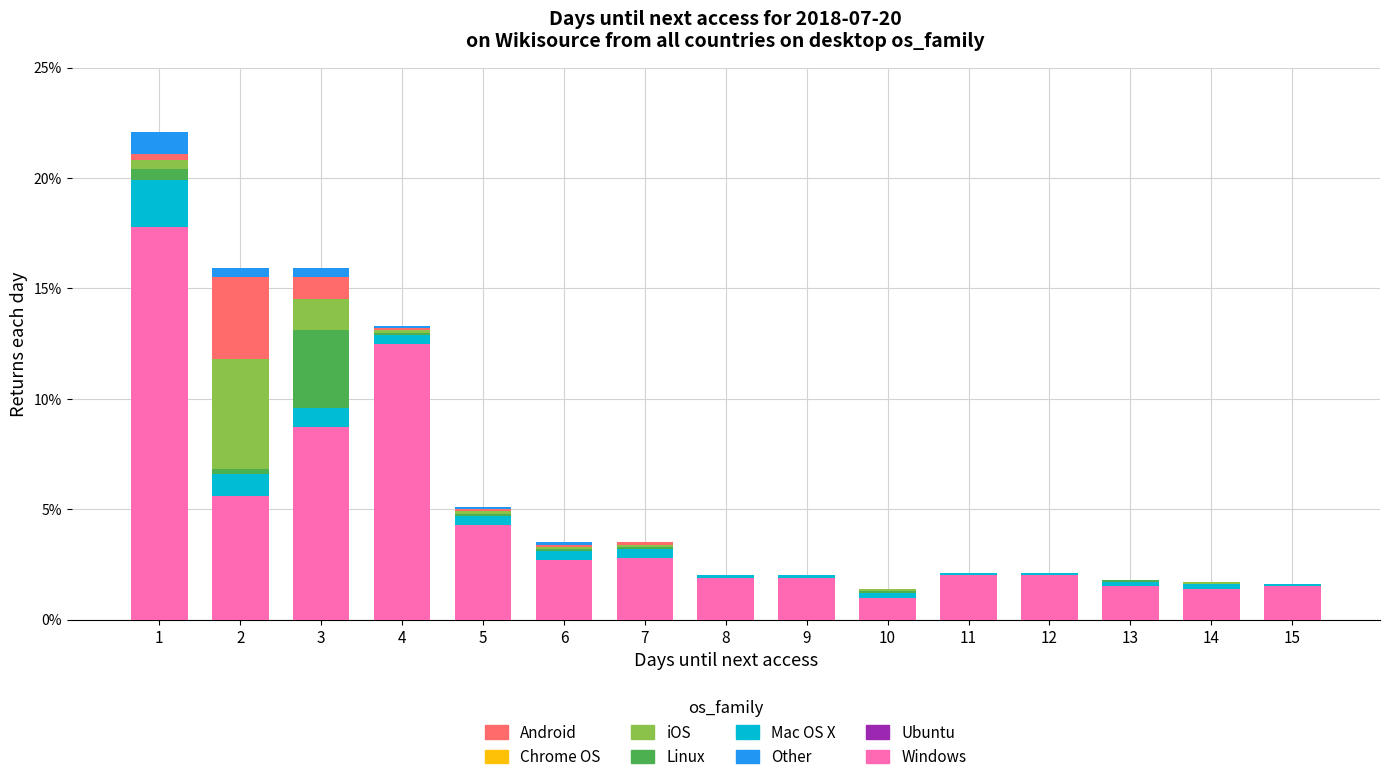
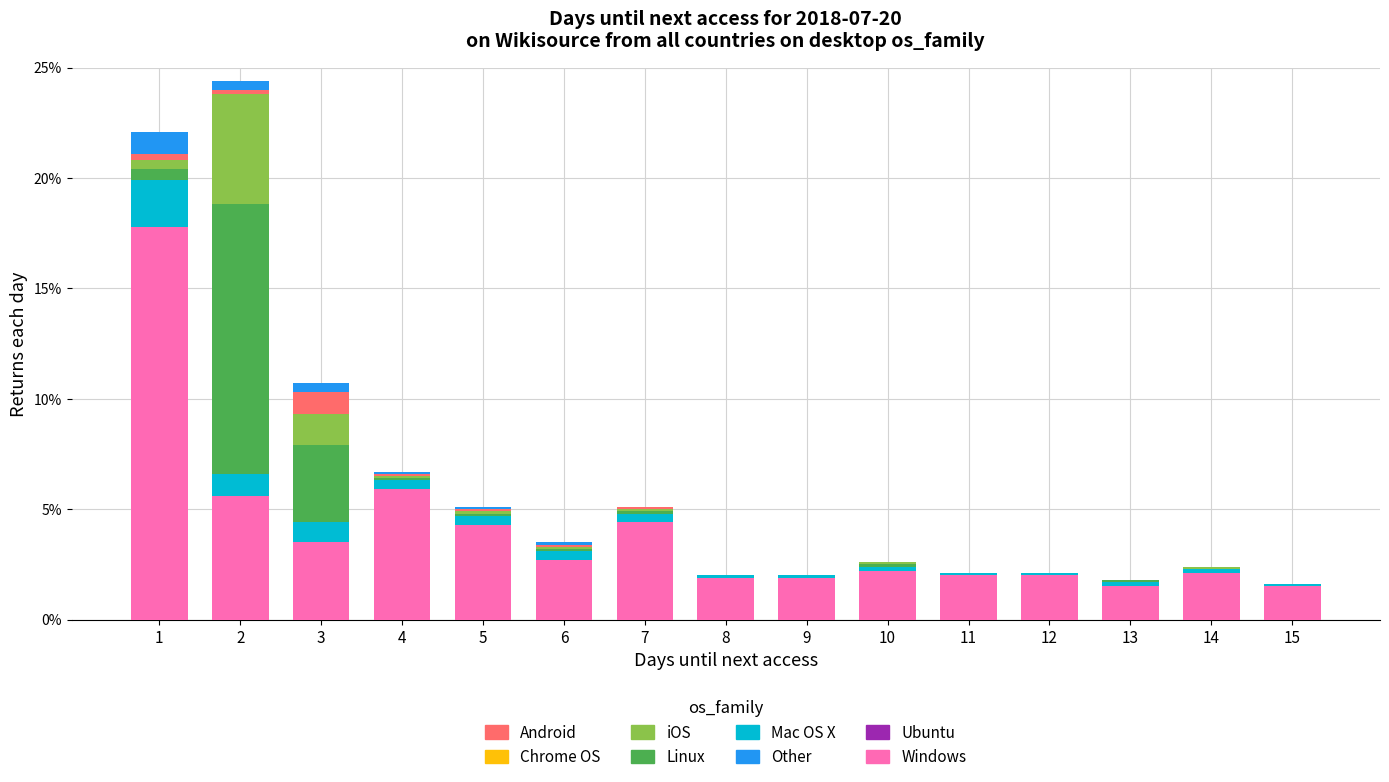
Linux, 2: 0.2% -> 12.2%
Android, 2: 3.7% -> 0.2%
Windows, 3: 8.7% -> 3.5%
Windows, 4: 12.5% -> 5.9%
Windows, 7: 2.8% -> 4.4%
Windows, 10: 1.0% -> 2.2%
Windows, 14: 1.4% -> 2.1%
